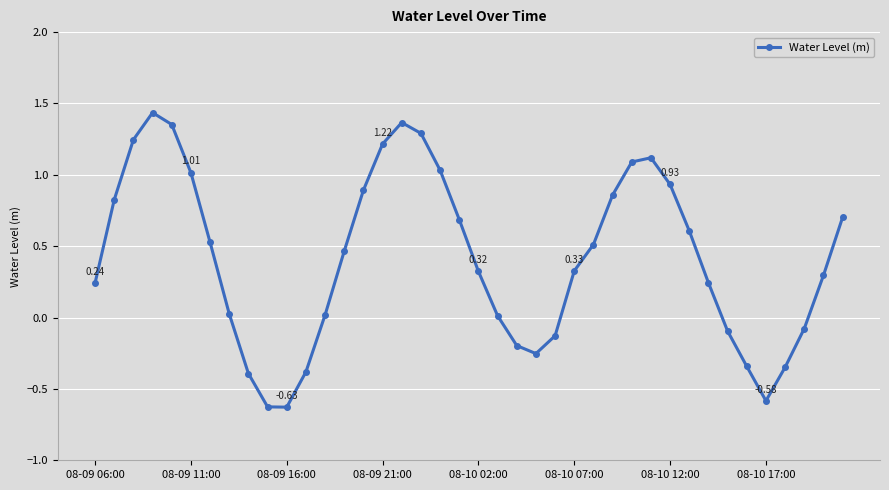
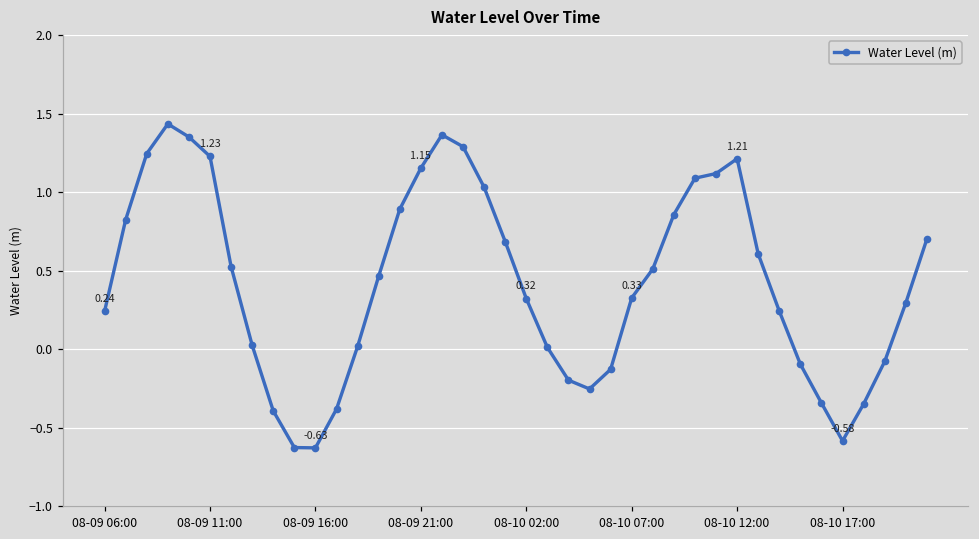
08-09 11:00: 1.01 -> 1.23
08-09 21:00: 1.22 -> 1.15
08-10 12:00: 0.93 -> 1.21
